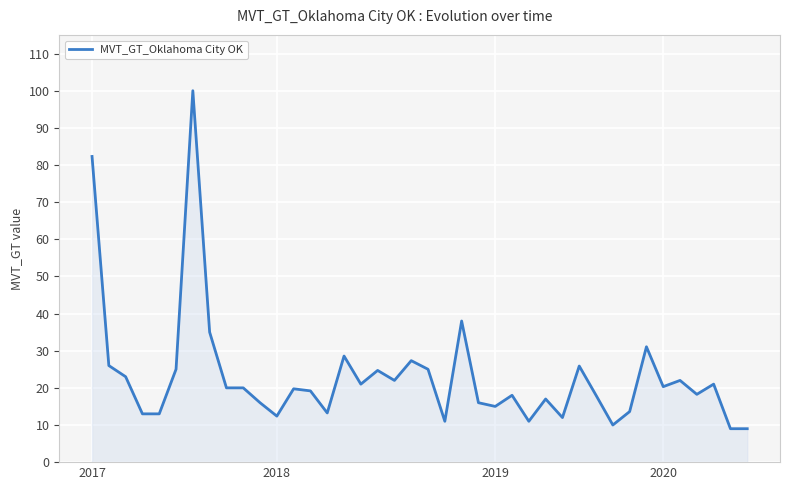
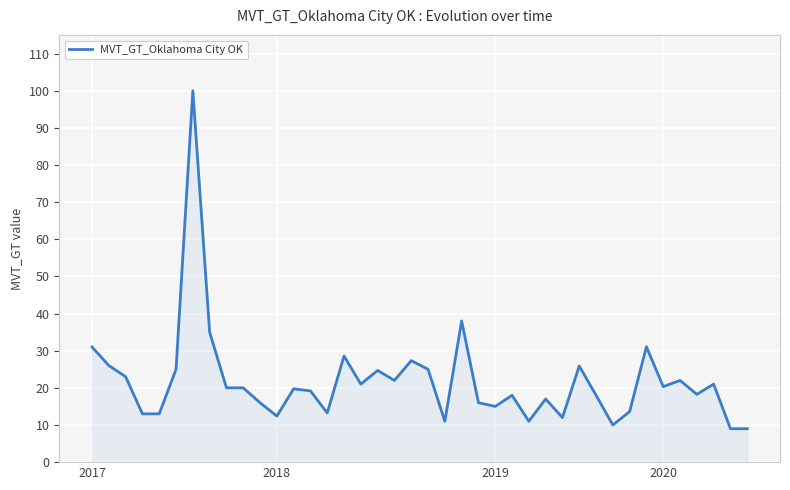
2017: 82 -> 31
